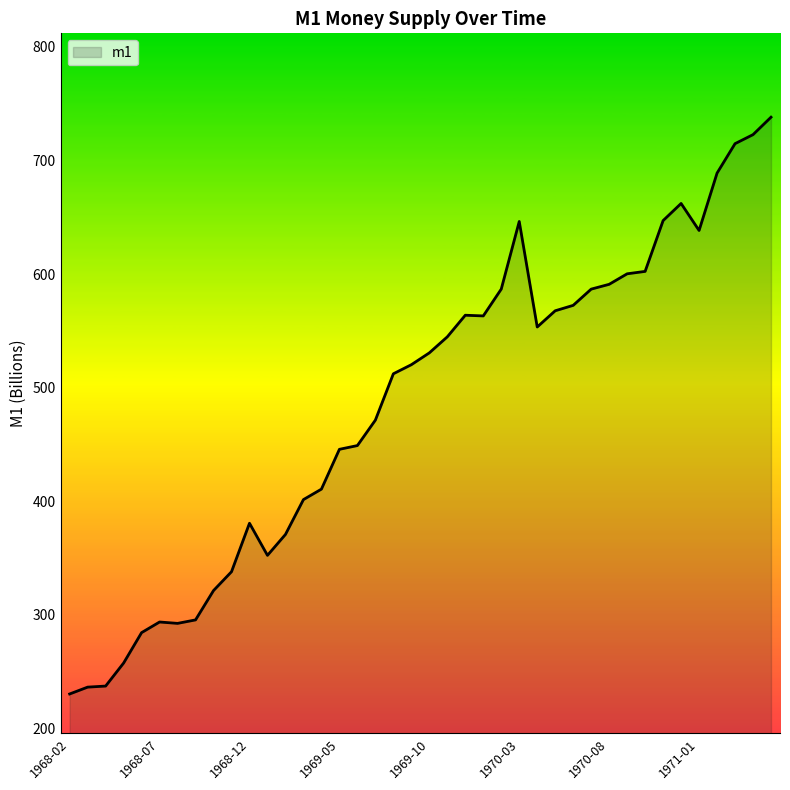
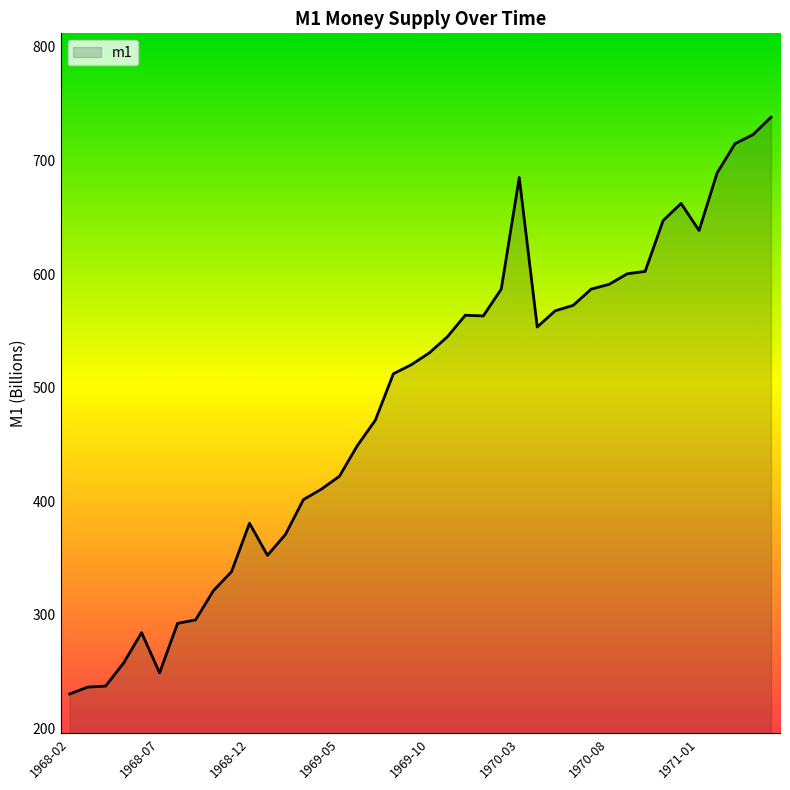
1968-07: 294 -> 249
1969-05: 446 -> 422
1970-03: 646 -> 685
